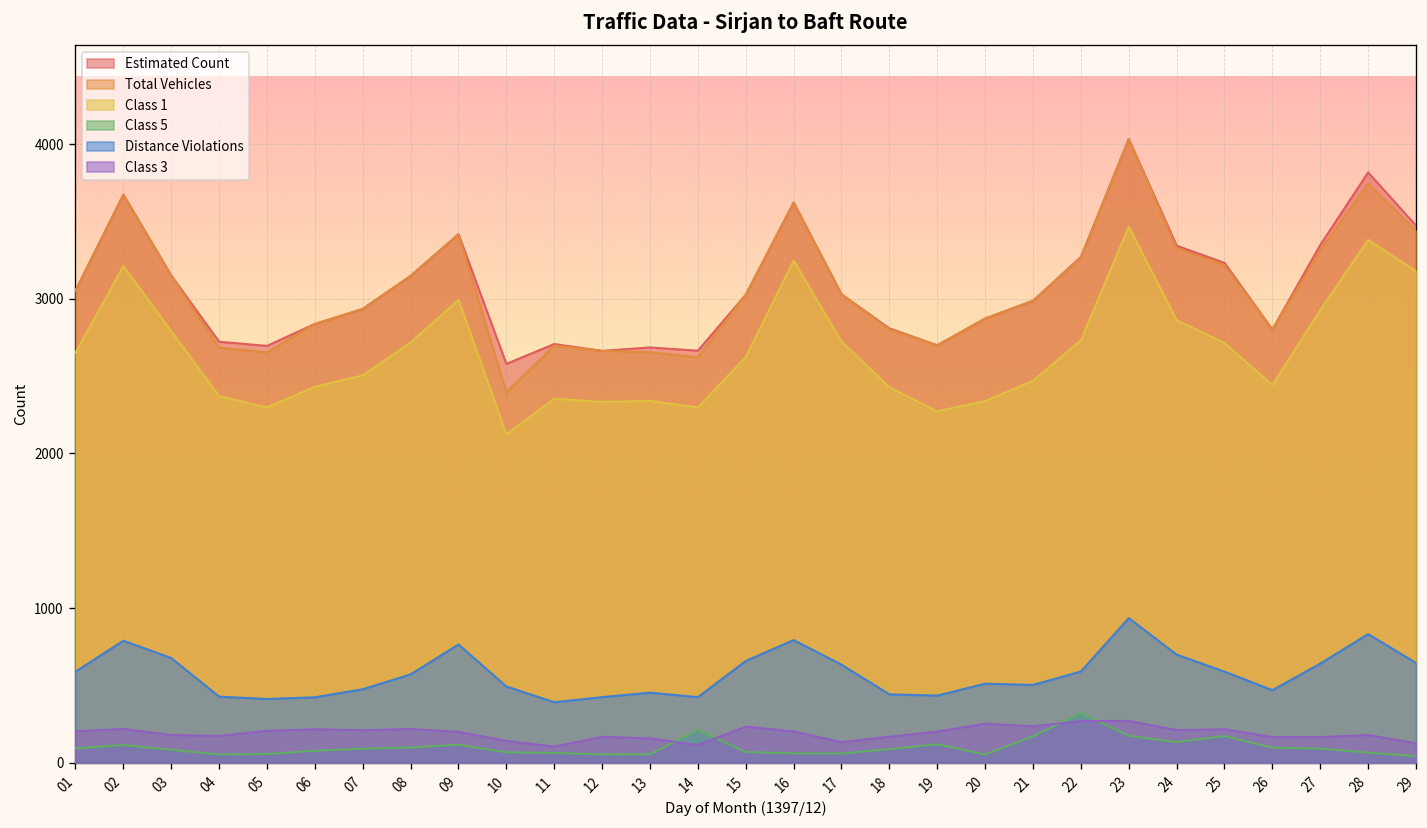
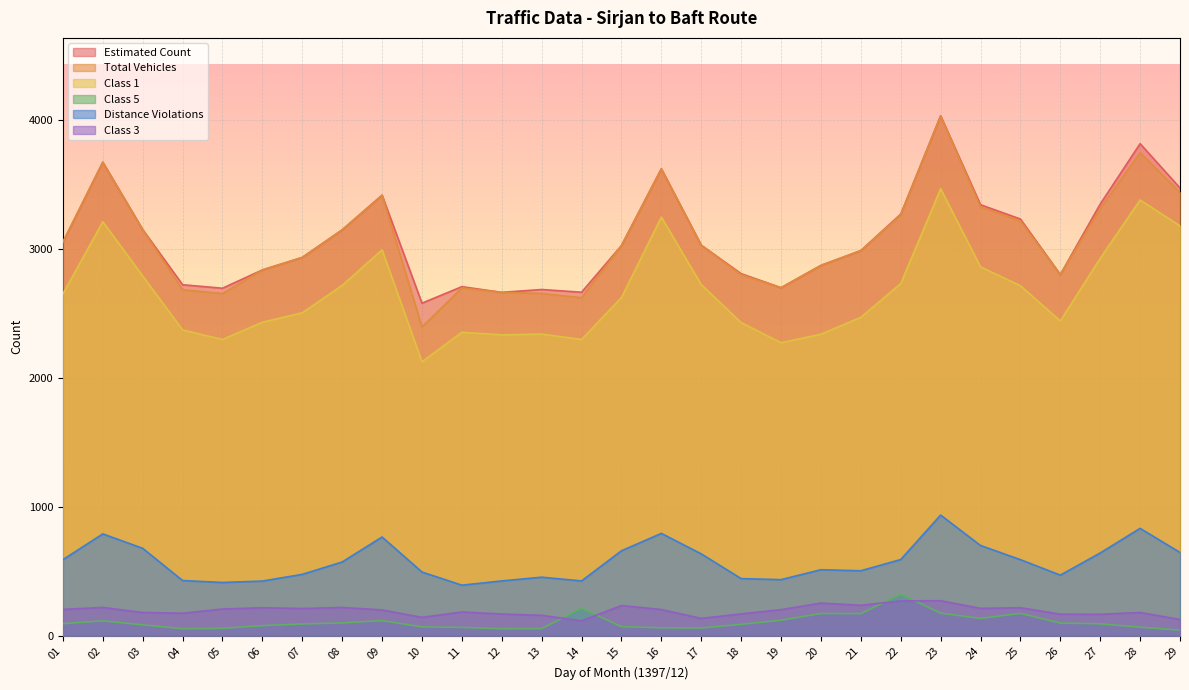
Class 3, 11: 100 -> 180
Class 5, 20: 50 -> 170
